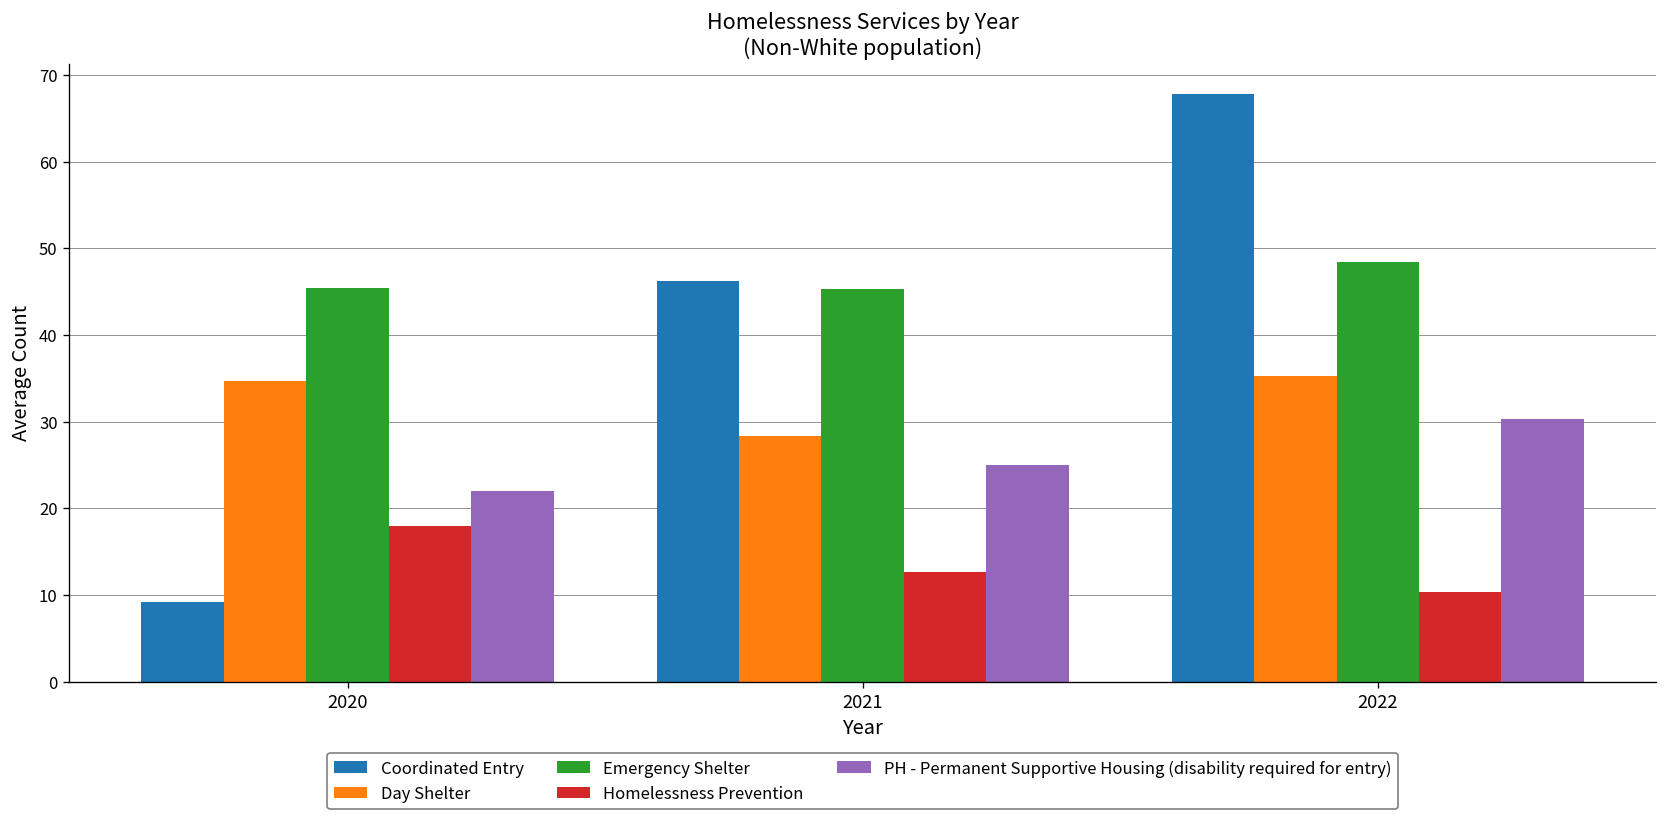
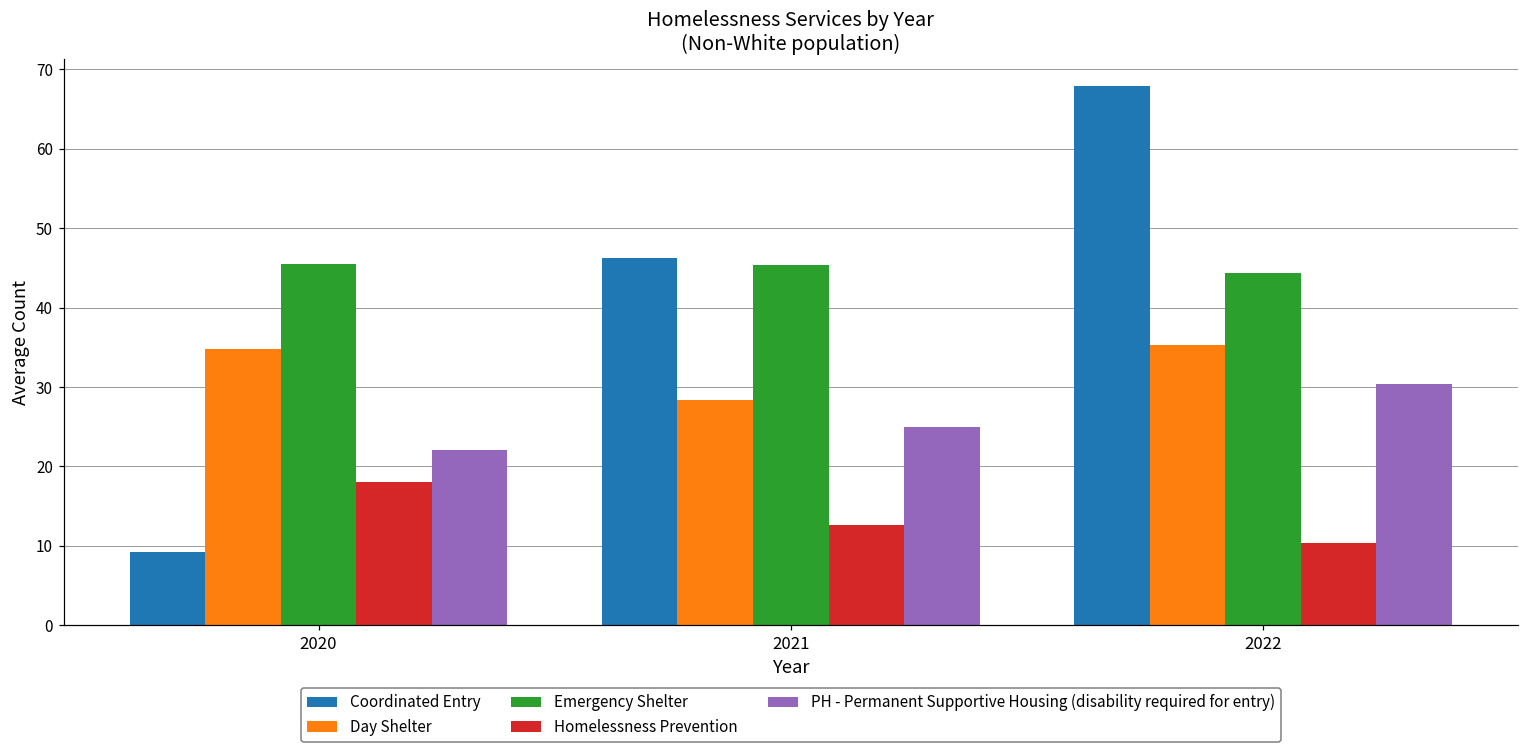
Emergency Shelter, 2022: 48 -> 44
